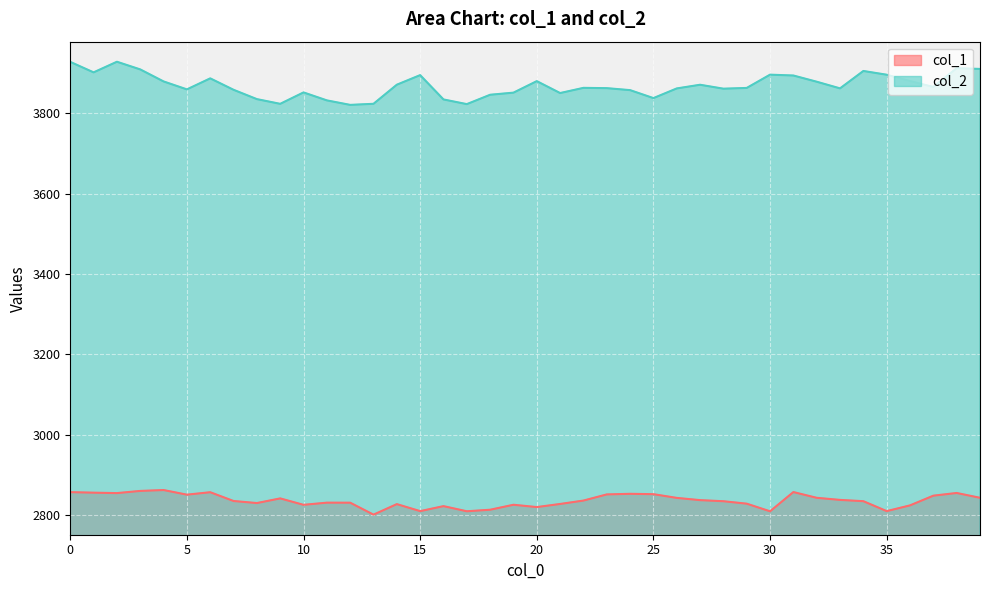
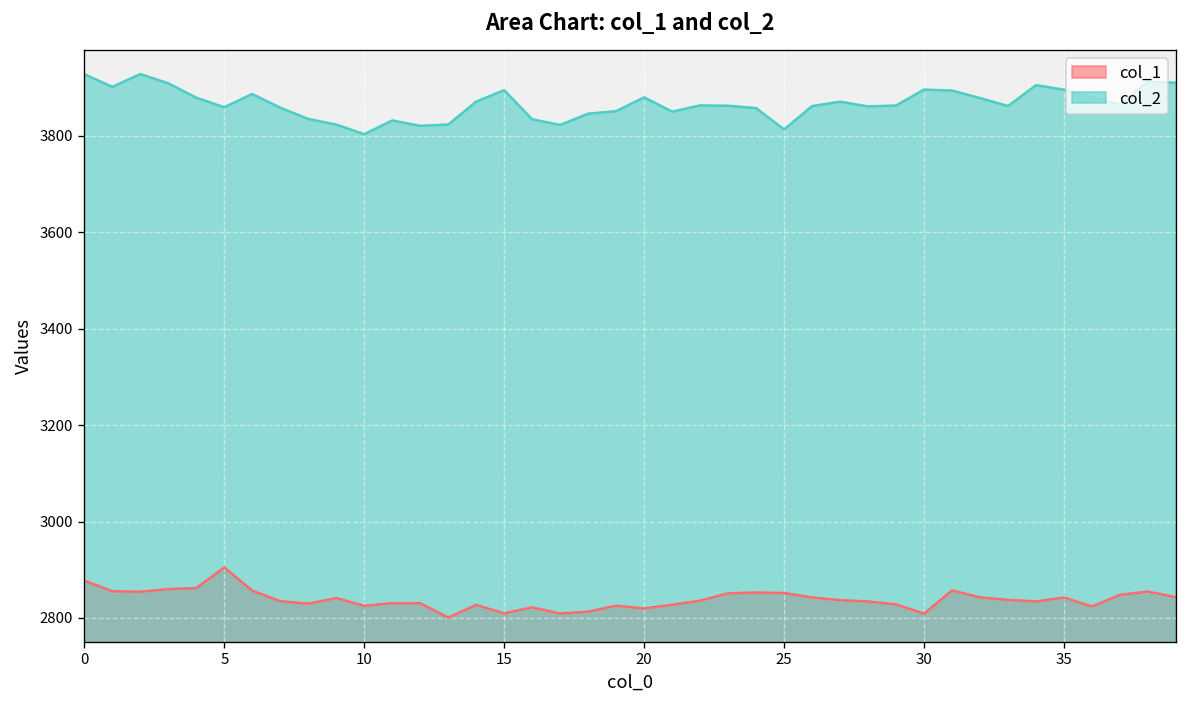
col_1, 0: 2860 -> 2880
col_1, 5: 2850 -> 2900
col_2, 10: 3850 -> 3800
col_2, 25: 3840 -> 3810
col_1, 35: 2810 -> 2840
